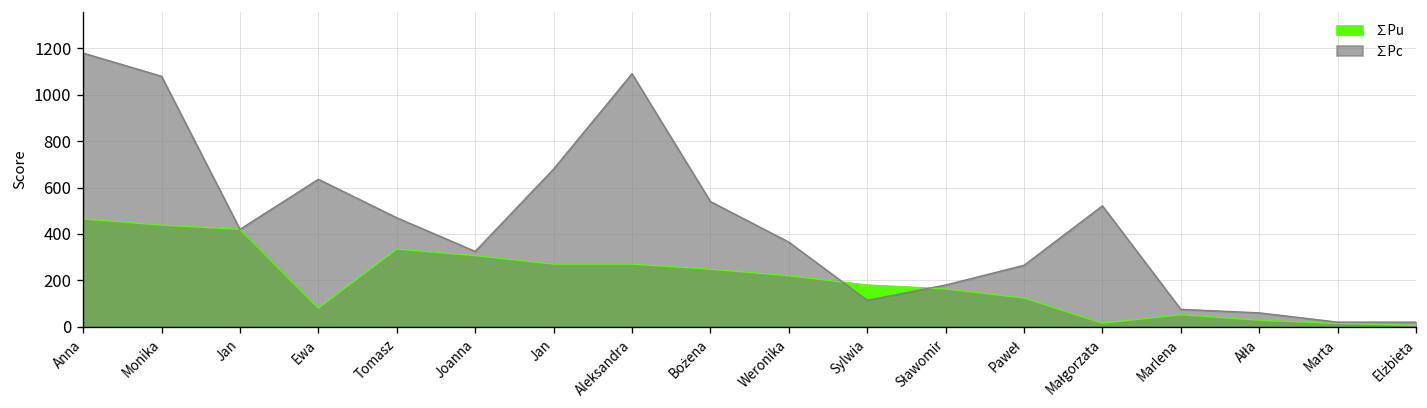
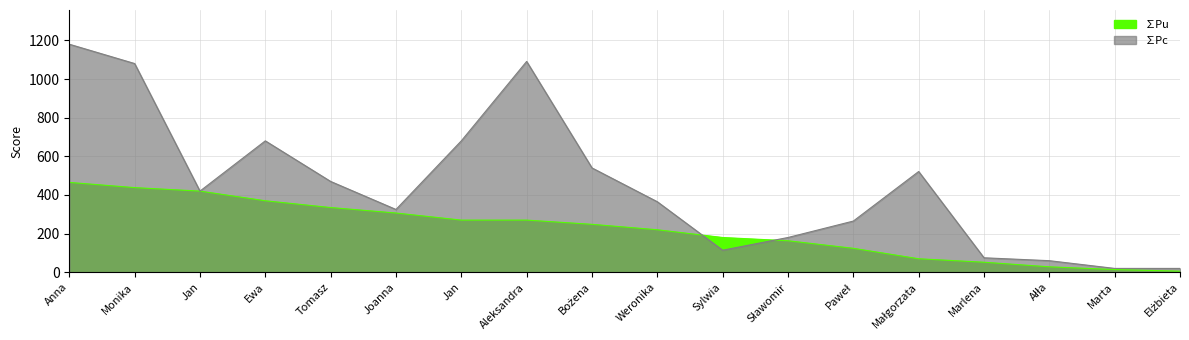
∑Pu, Ewa: 80 -> 370
∑Pc, Ewa: 640 -> 680
∑Pu, Małgorzata: 20 -> 70
